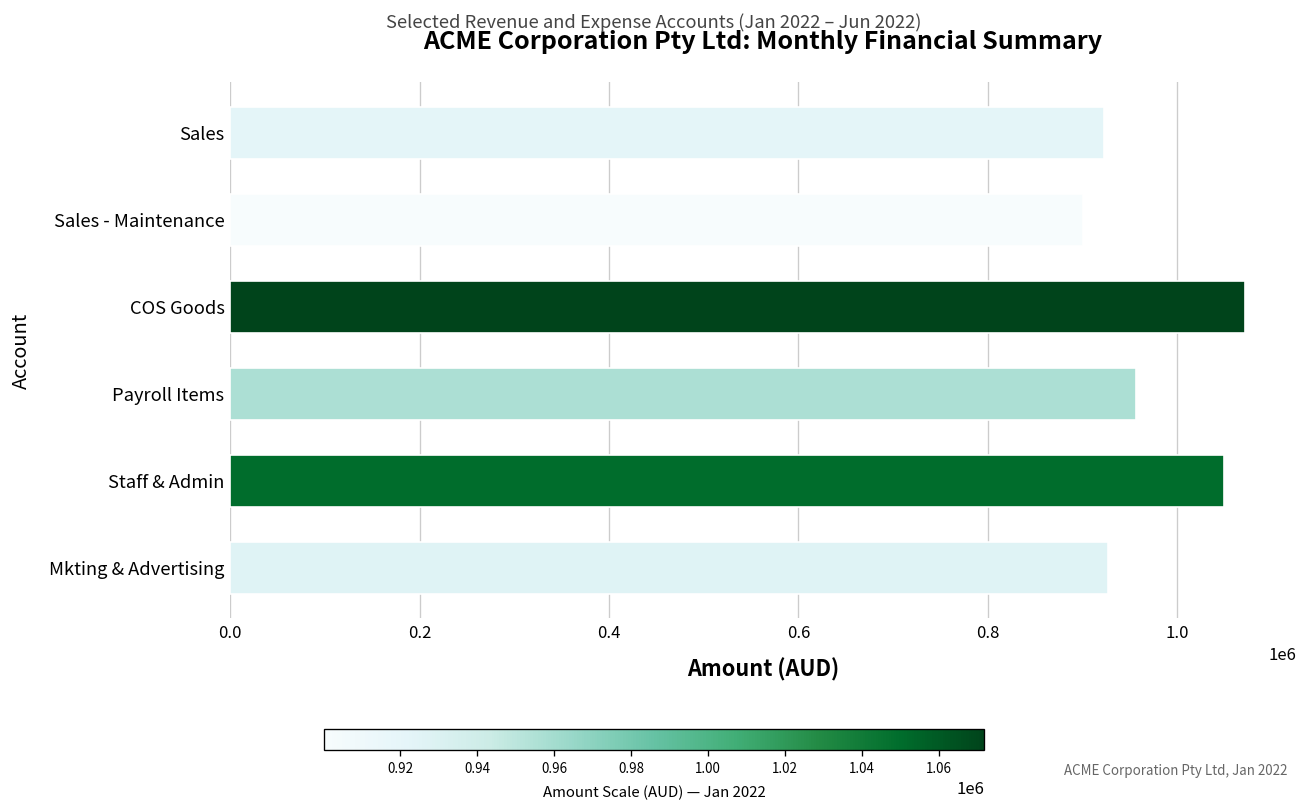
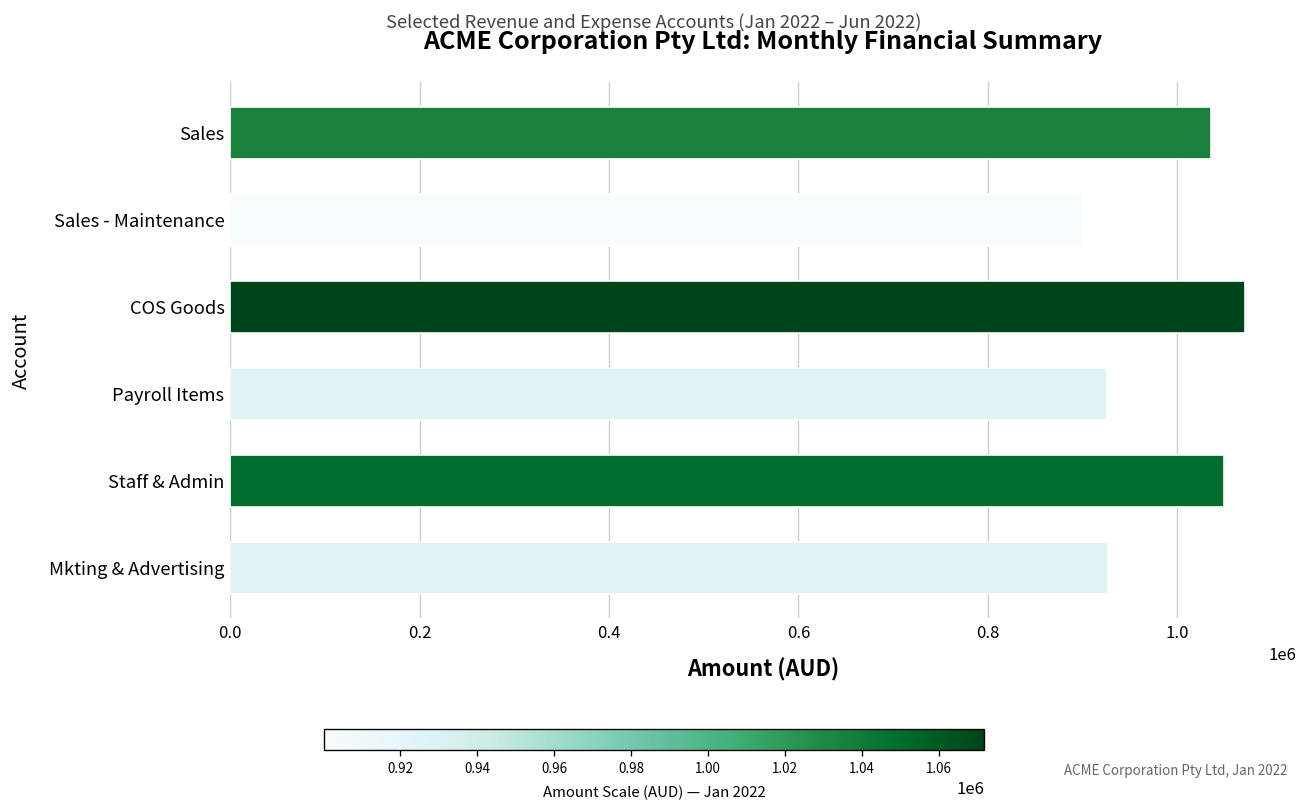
Sales: 920000 -> 1040000
Payroll Items: 960000 -> 930000
